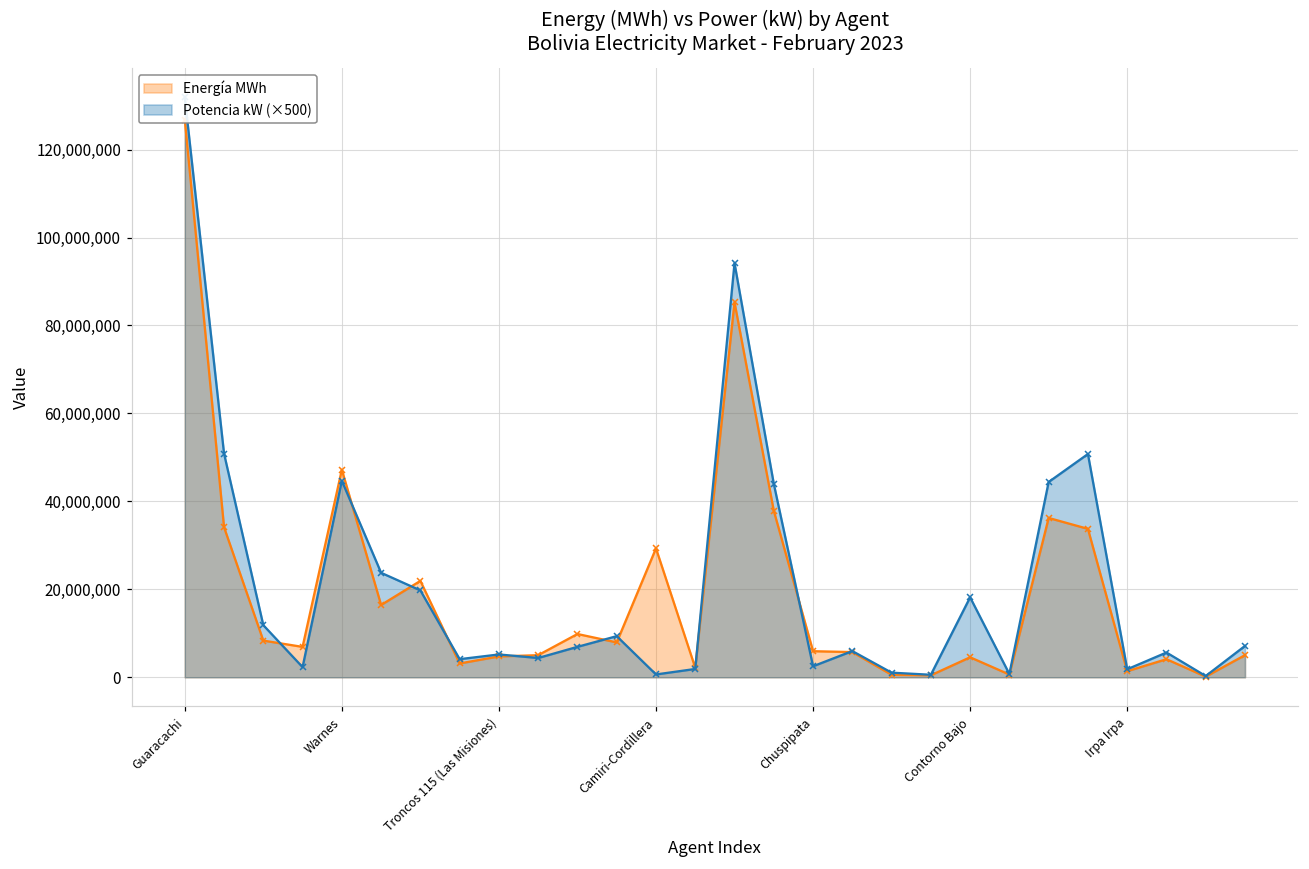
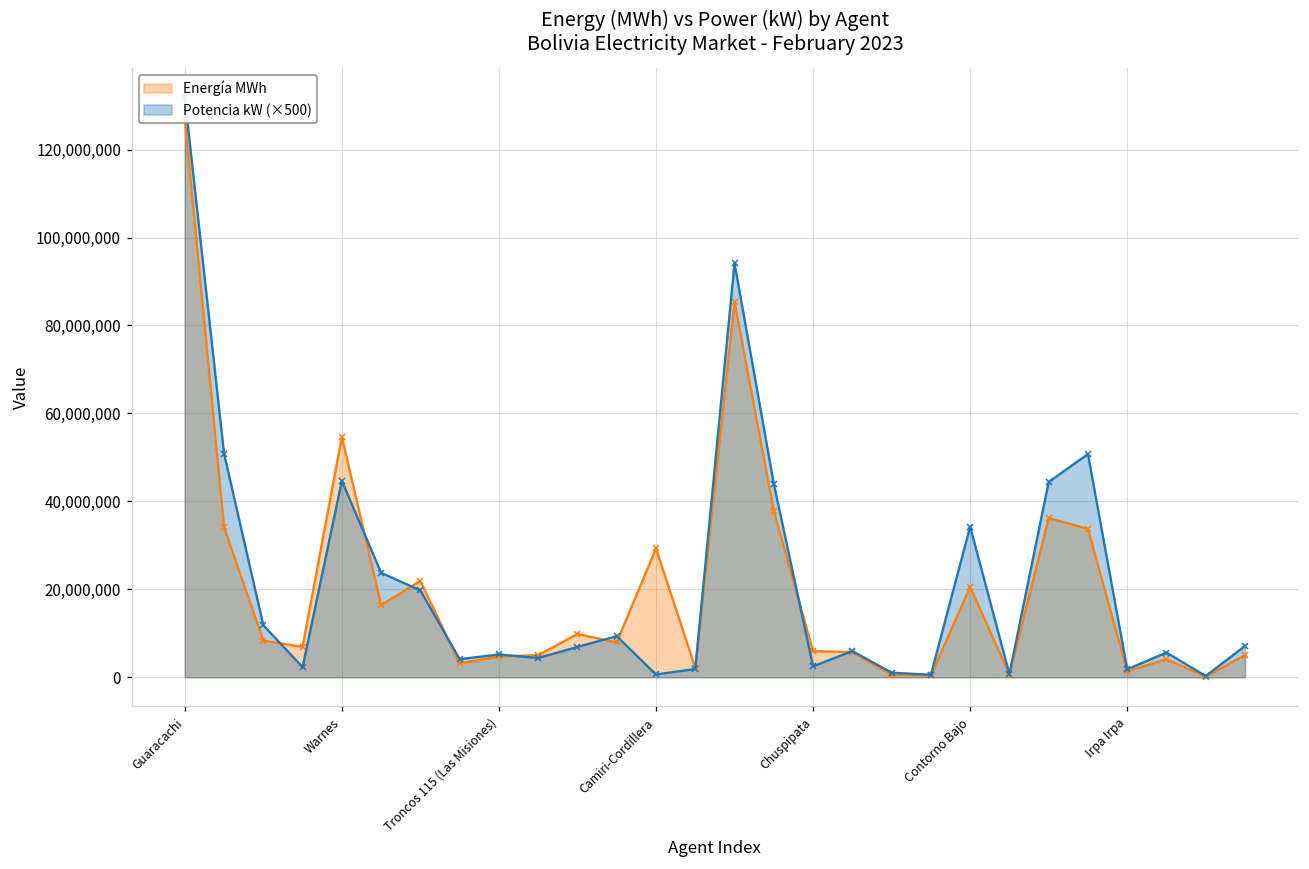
Energía MWh, Warnes: 47,000,000 -> 55,000,000
Energía MWh, Contorno Bajo: 5,000,000 -> 21,000,000
Potencia kW (×500), Contorno Bajo: 18,000,000 -> 34,000,000
